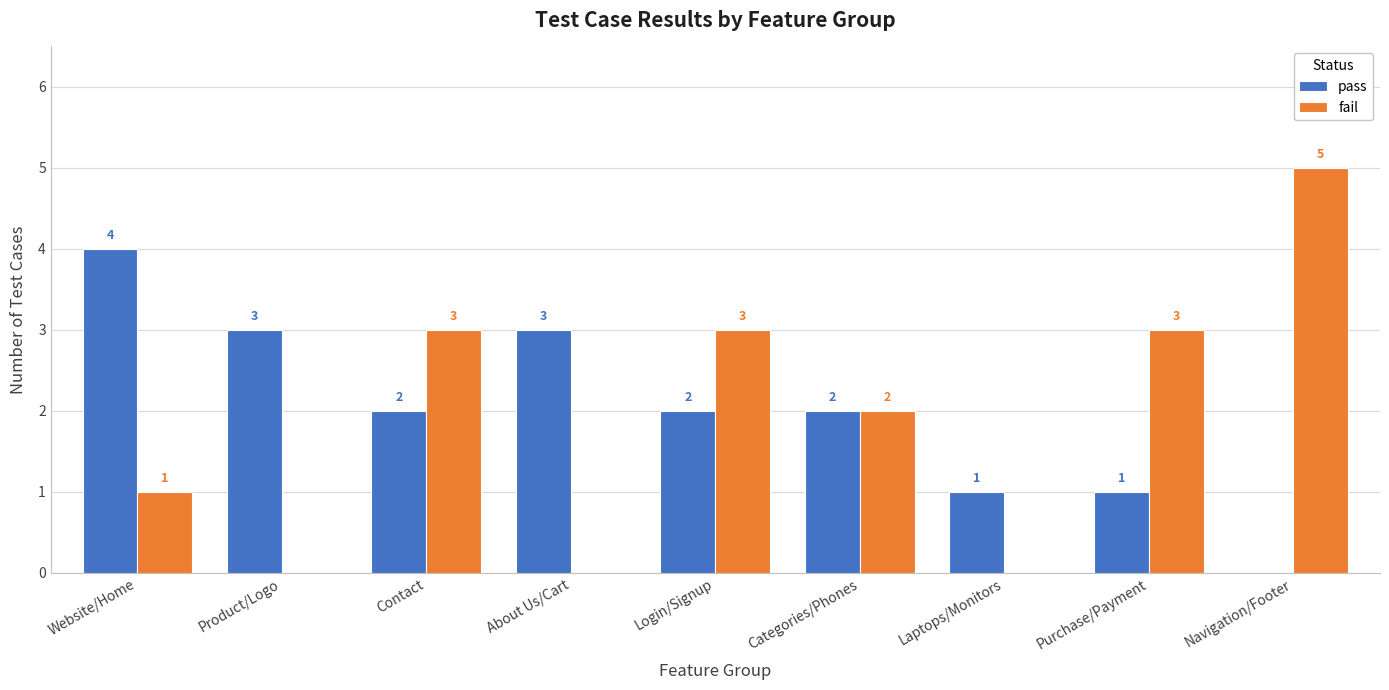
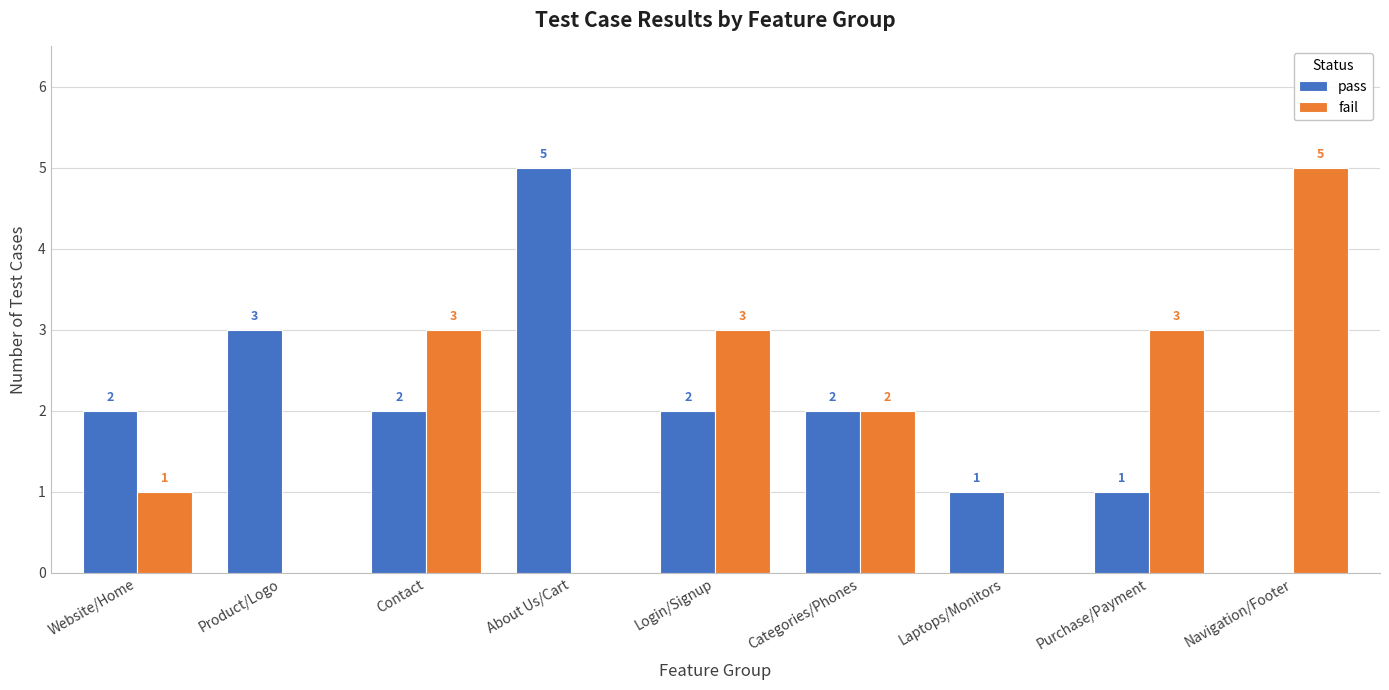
pass, Website/Home: 4 -> 2
pass, About Us/Cart: 3 -> 5
